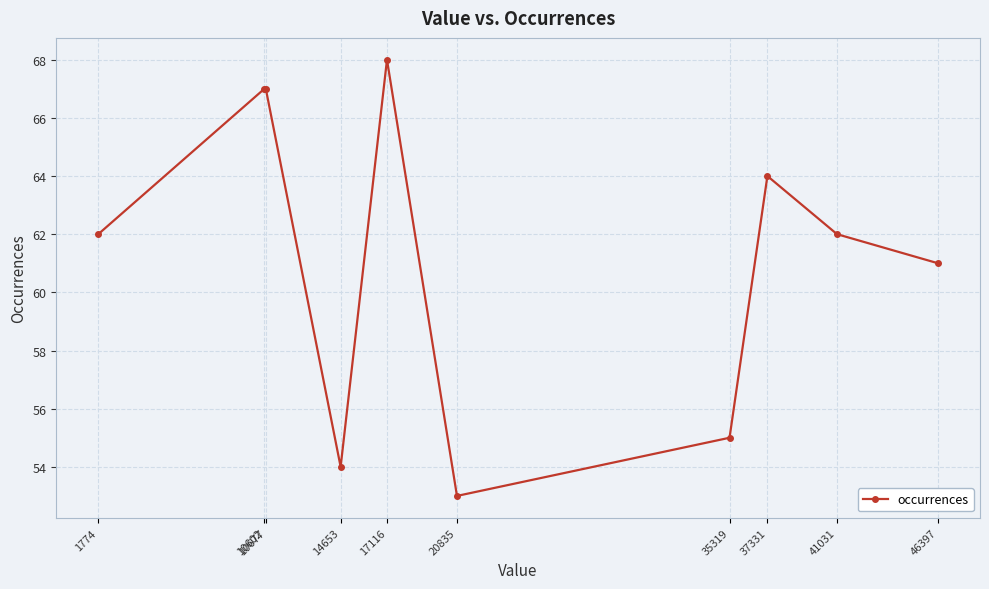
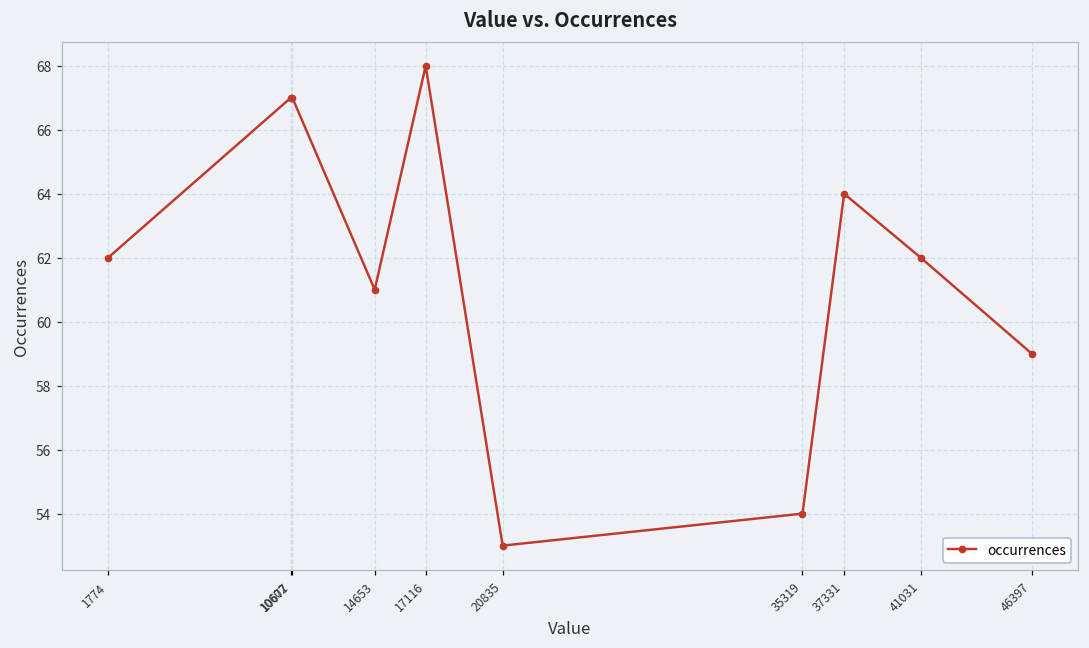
14653: 54 -> 61
35319: 55 -> 54
46397: 61 -> 59
